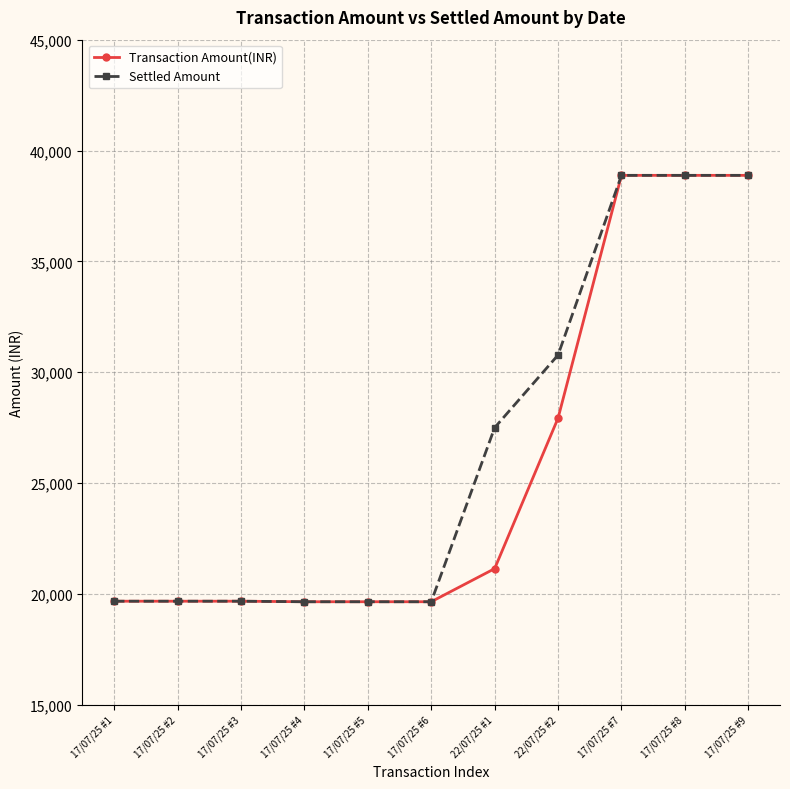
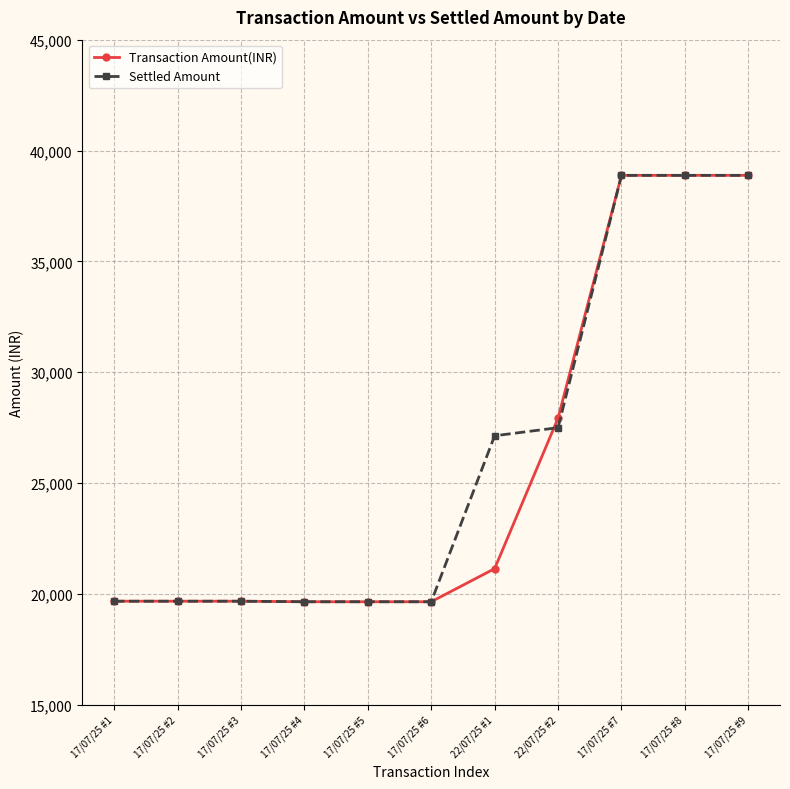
Settled Amount, 22/07/25 #1: 27,500 -> 27,100
Settled Amount, 22/07/25 #2: 30,800 -> 27,500
